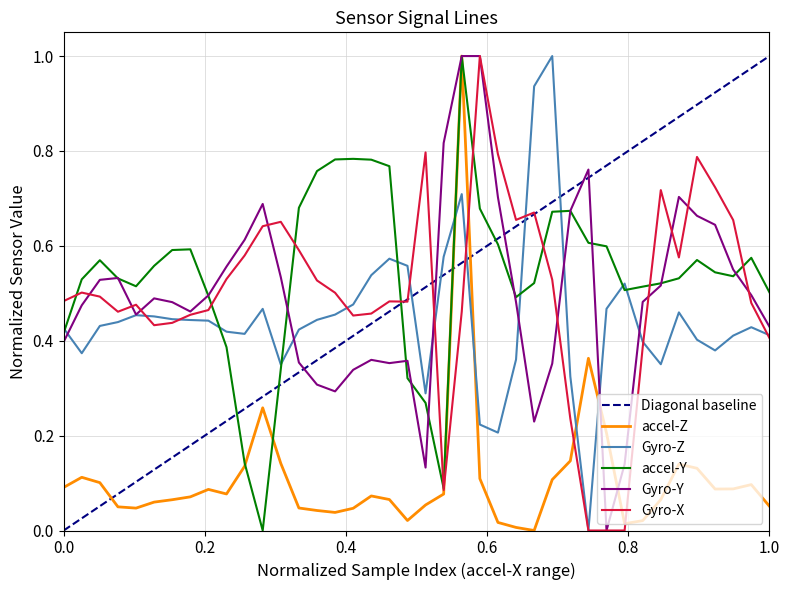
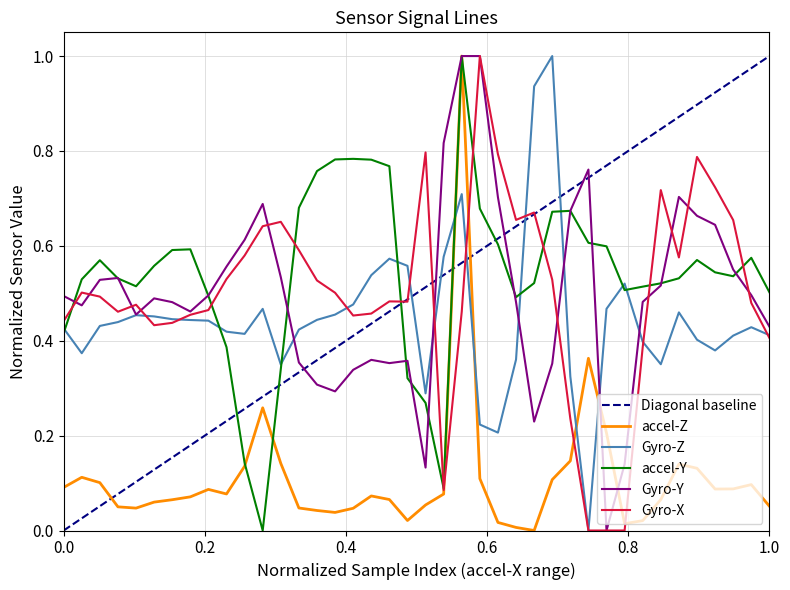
Gyro-Y, 0.0: 0.40 -> 0.49
Gyro-X, 0.0: 0.48 -> 0.44
